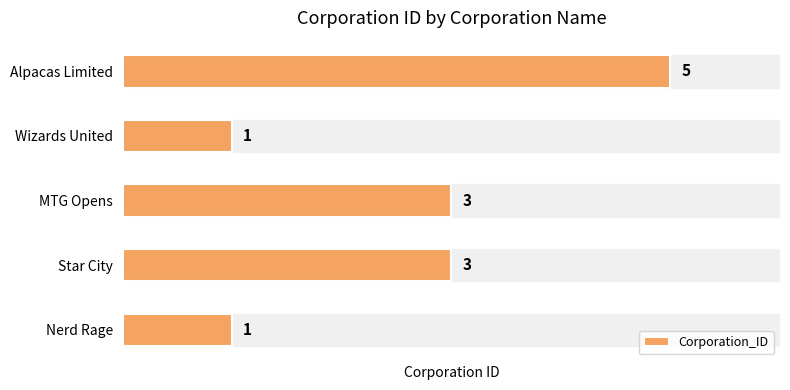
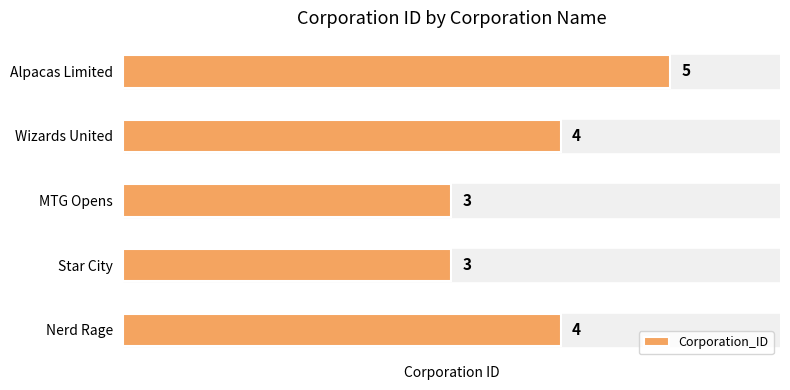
Wizards United: 1 -> 4
Nerd Rage: 1 -> 4
